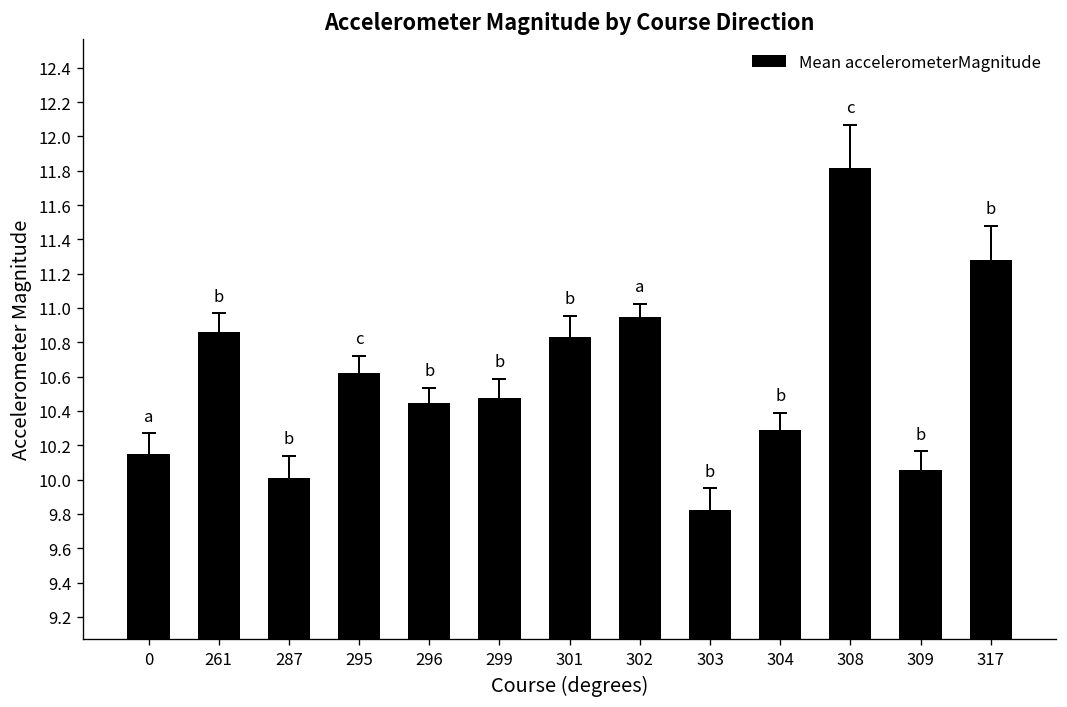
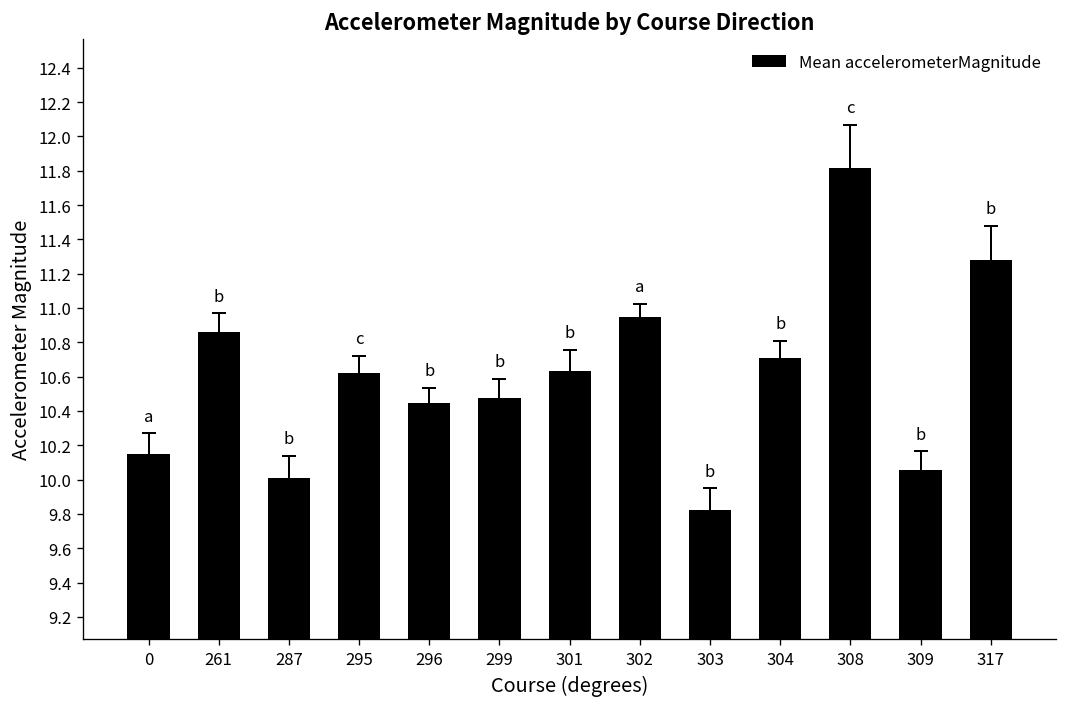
Mean accelerometerMagnitude, 301: 10.83 -> 10.64
Mean accelerometerMagnitude, 304: 10.29 -> 10.71
